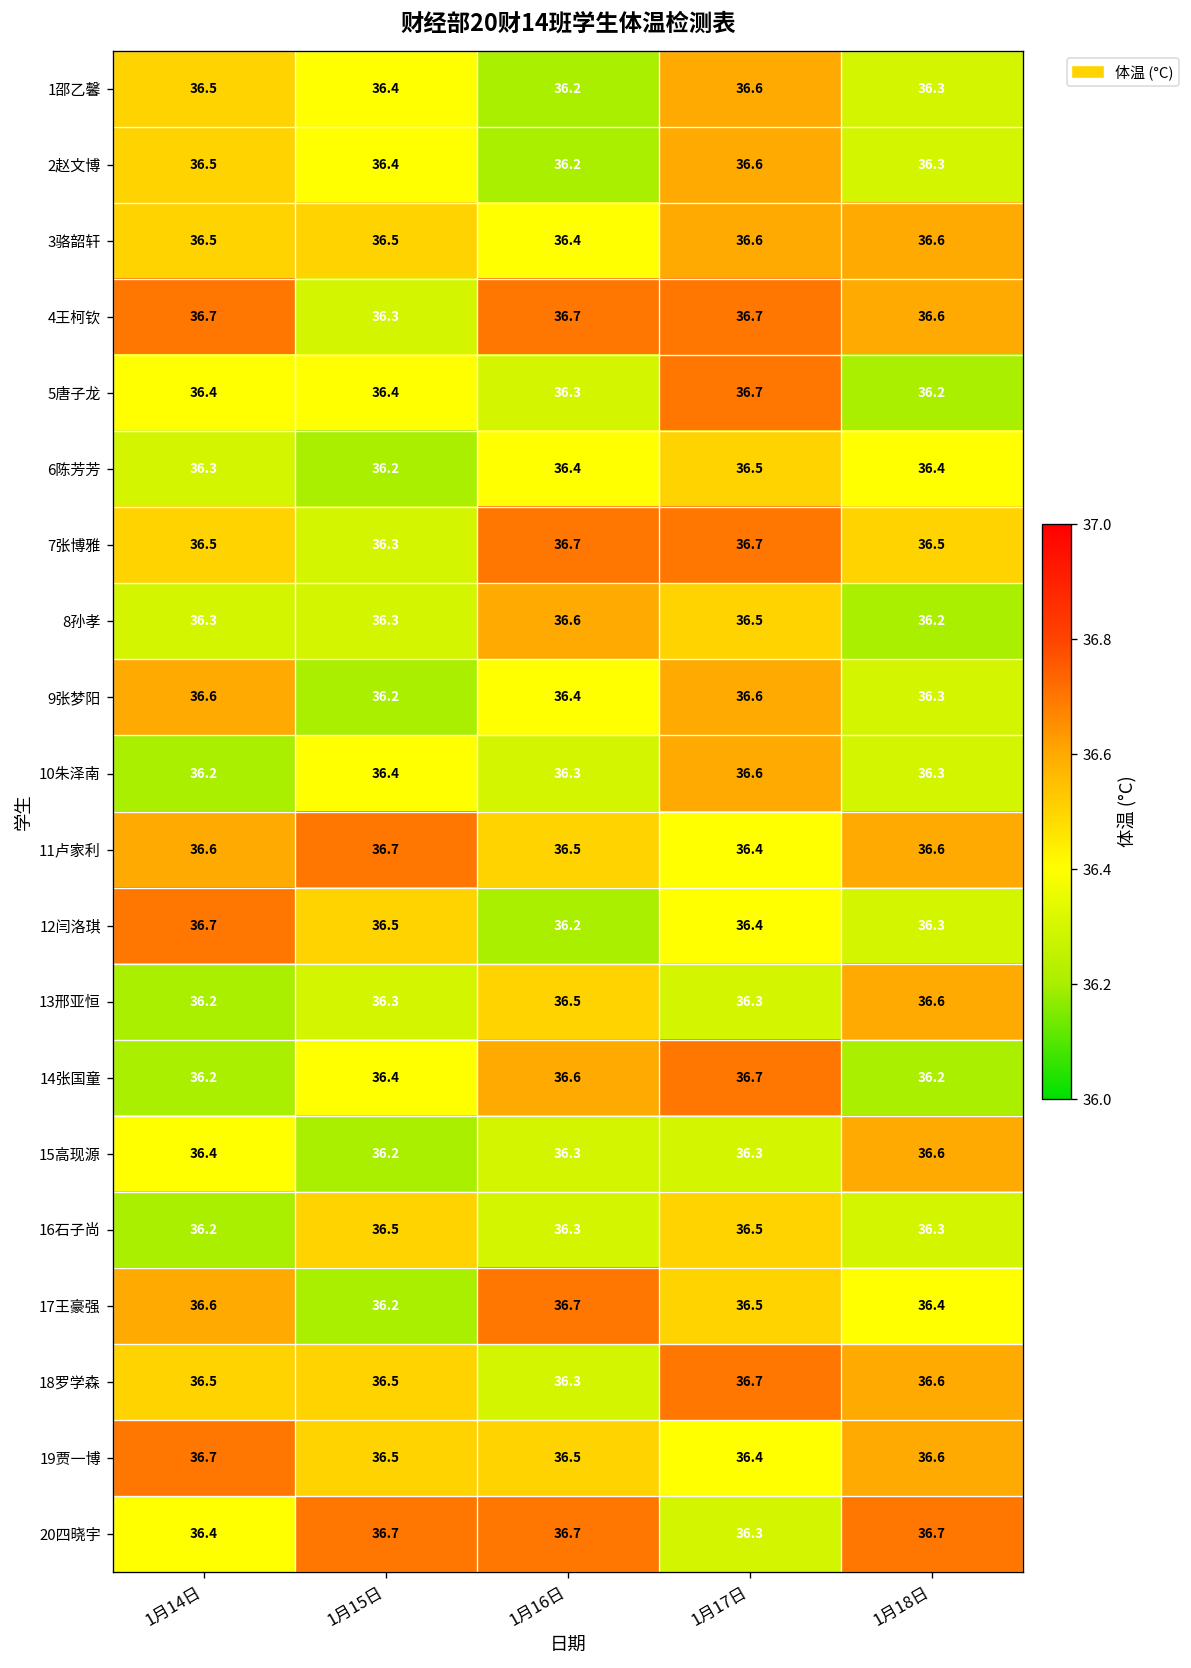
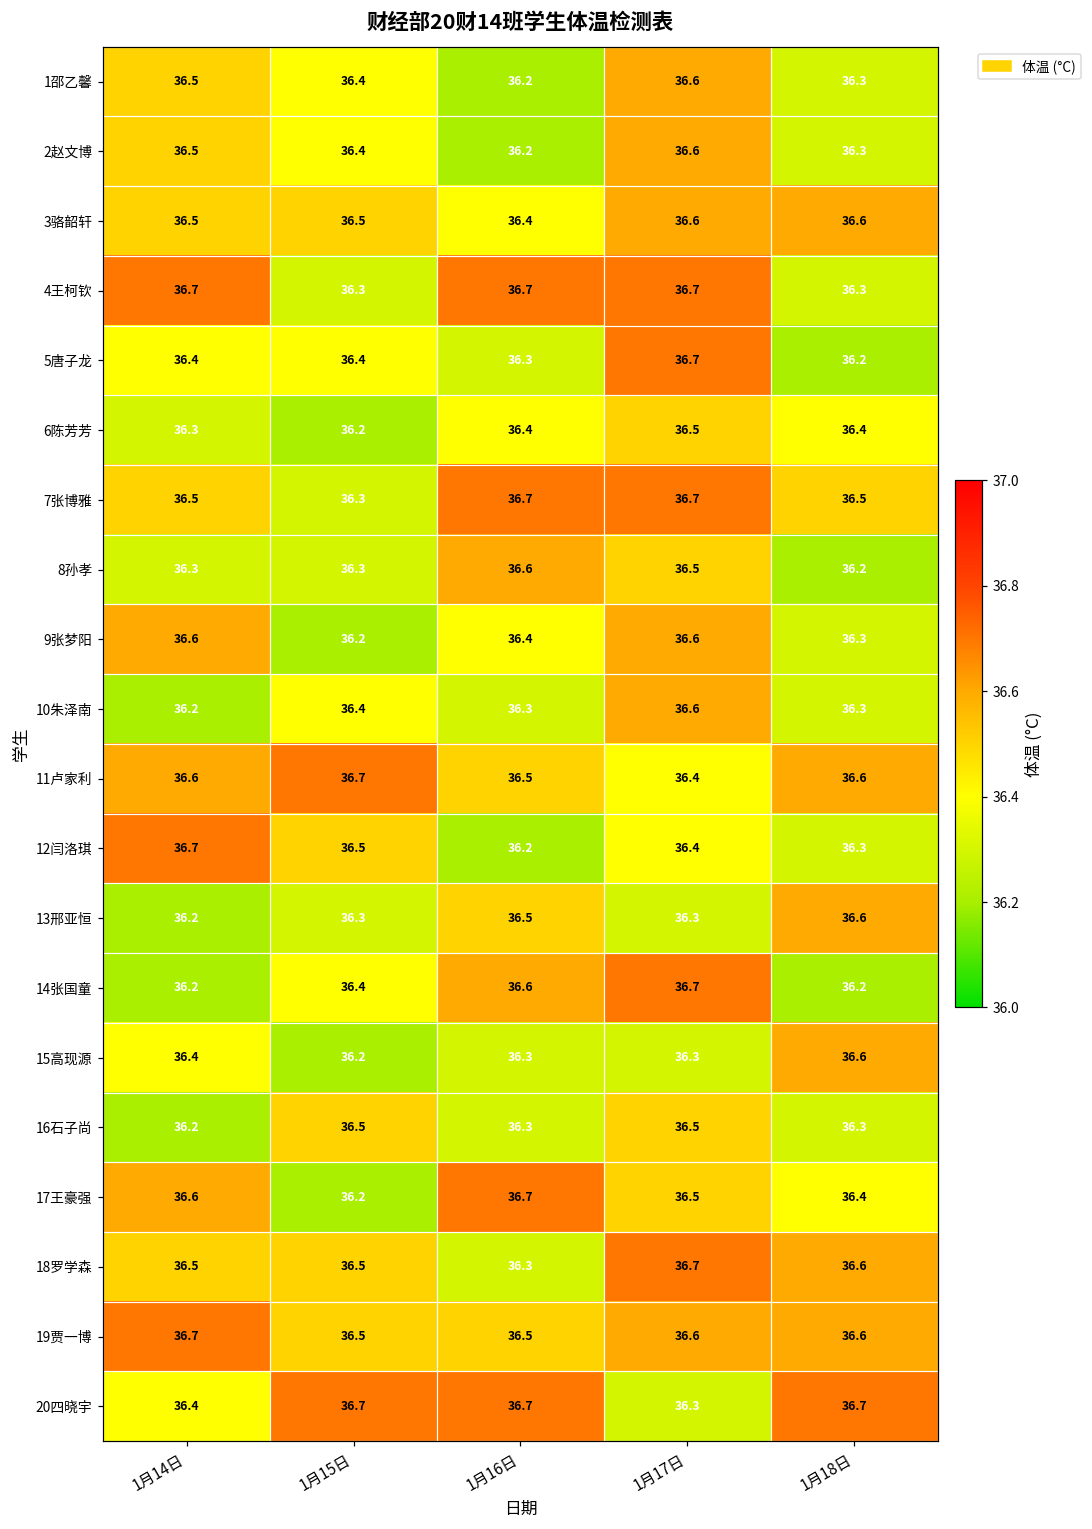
4王柯钦, 1月18日: 36.6 -> 36.3
19贾一博, 1月17日: 36.4 -> 36.6
